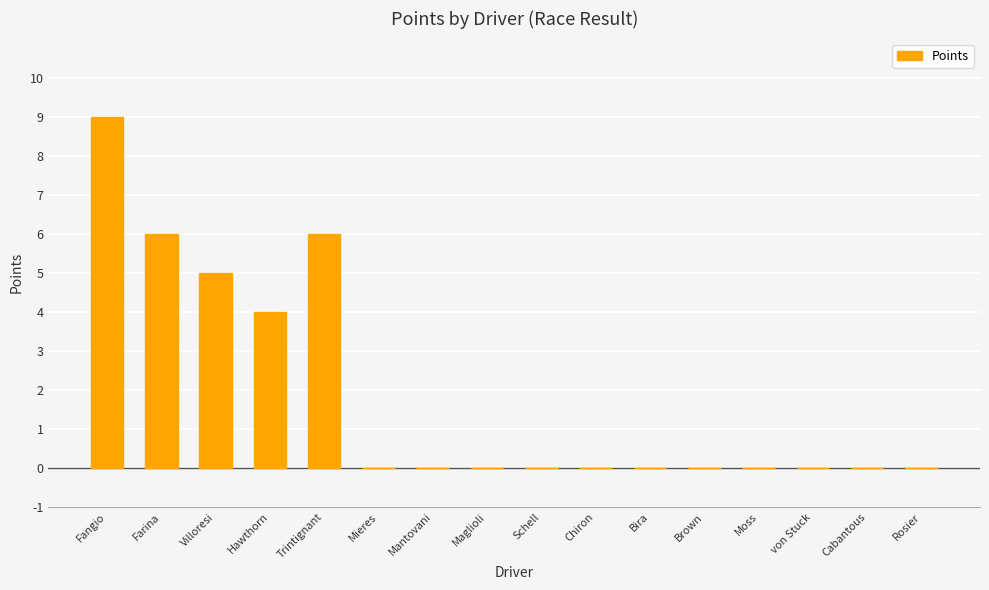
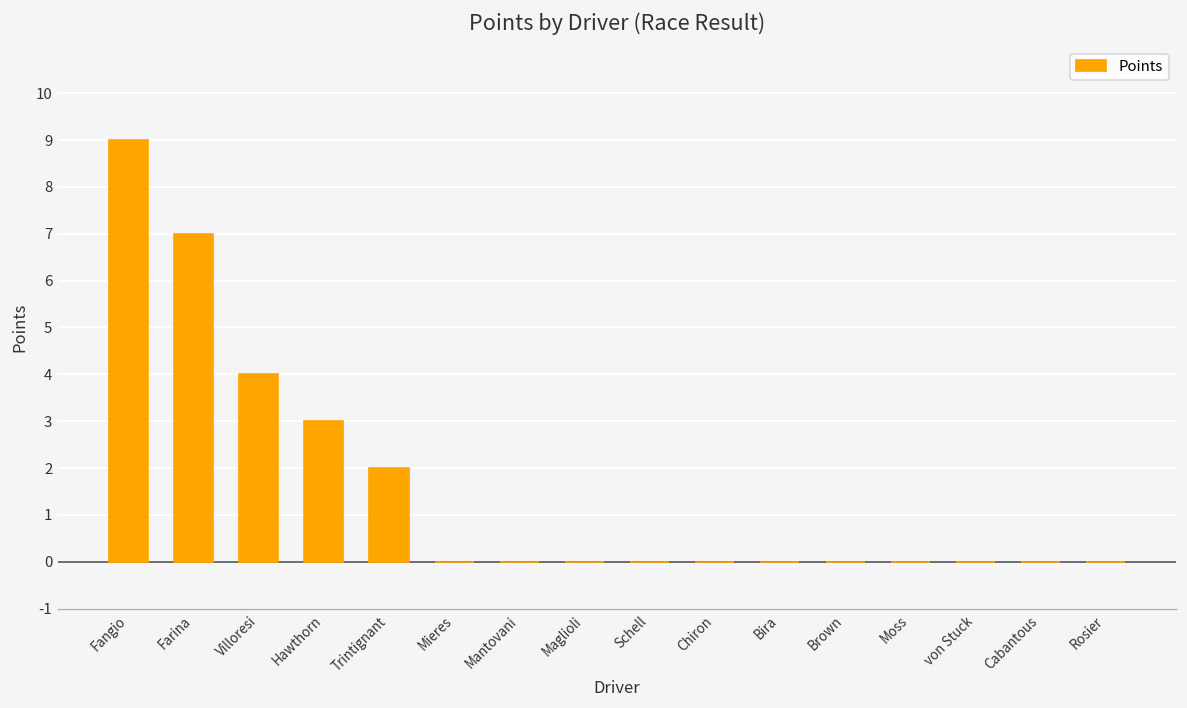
Farina: 6 -> 7
Villoresi: 5 -> 4
Hawthorn: 4 -> 3
Trintignant: 6 -> 2
